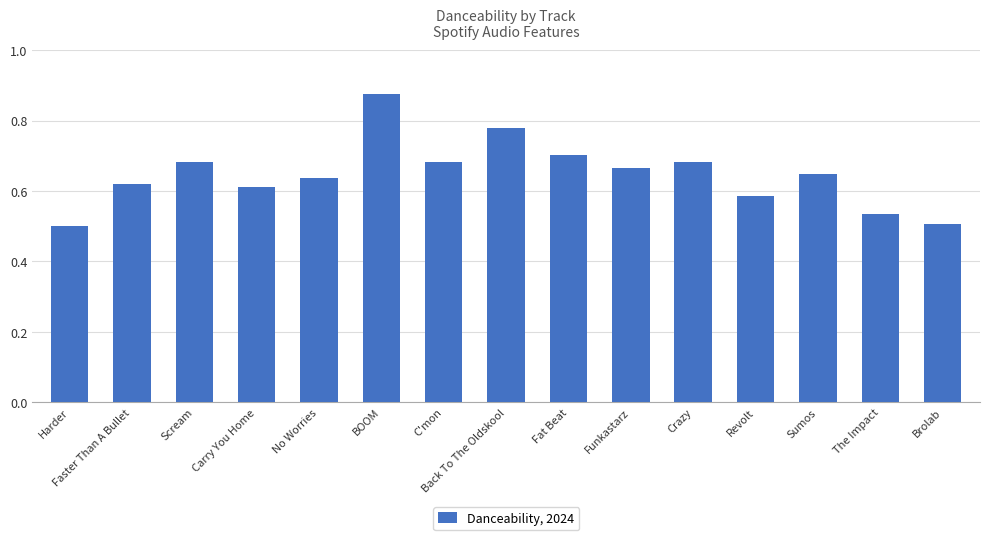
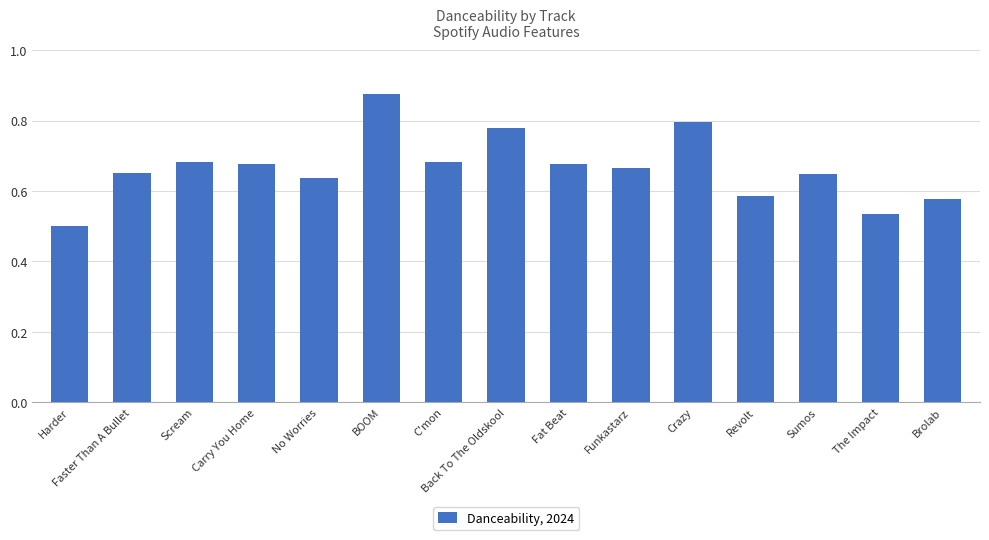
Faster Than A Bullet: 0.62 -> 0.65
Carry You Home: 0.61 -> 0.68
Fat Beat: 0.70 -> 0.68
Crazy: 0.68 -> 0.80
Brolab: 0.51 -> 0.58
